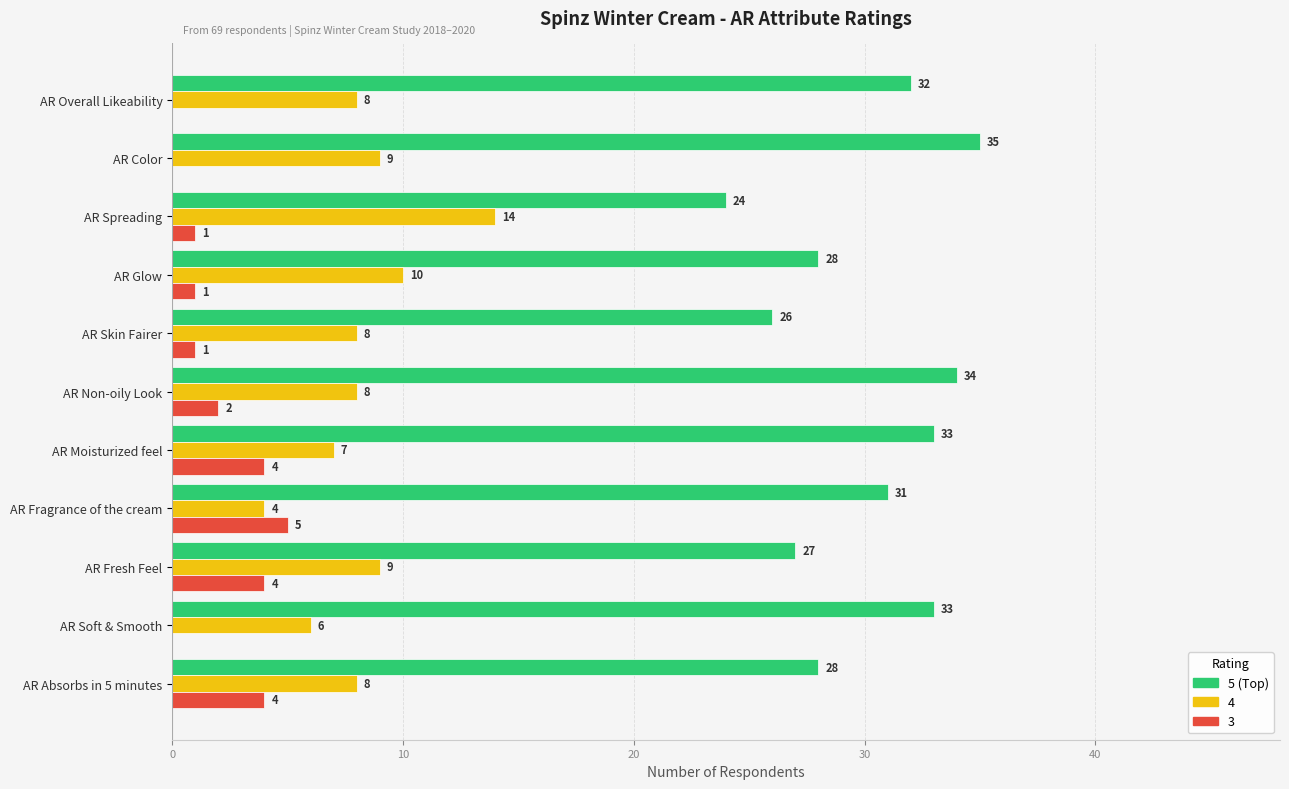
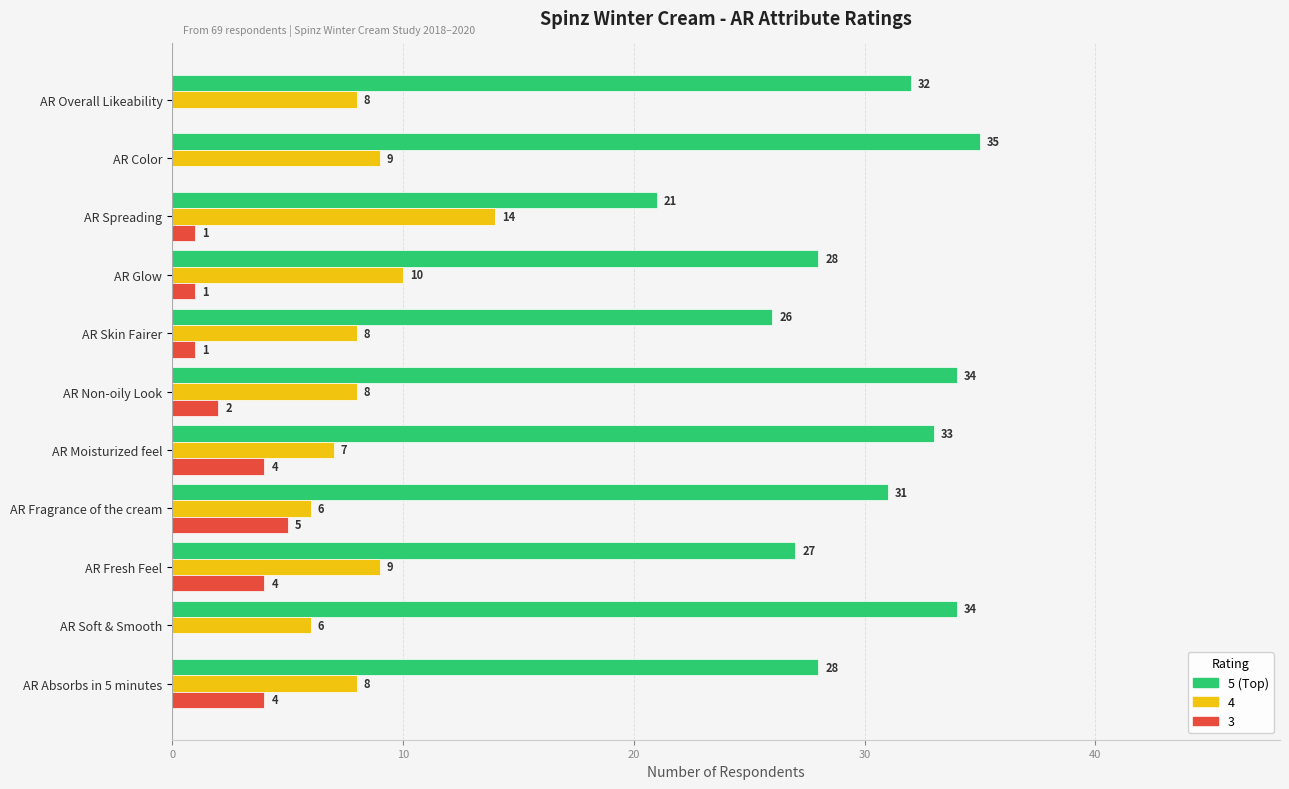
5 (Top), AR Spreading: 24 -> 21
4, AR Fragrance of the cream: 4 -> 6
5 (Top), AR Soft & Smooth: 33 -> 34
